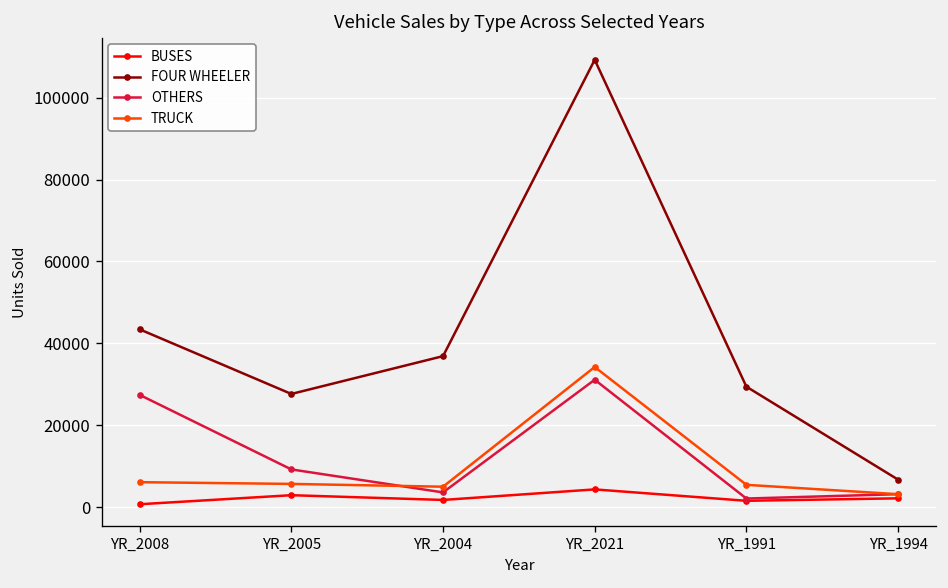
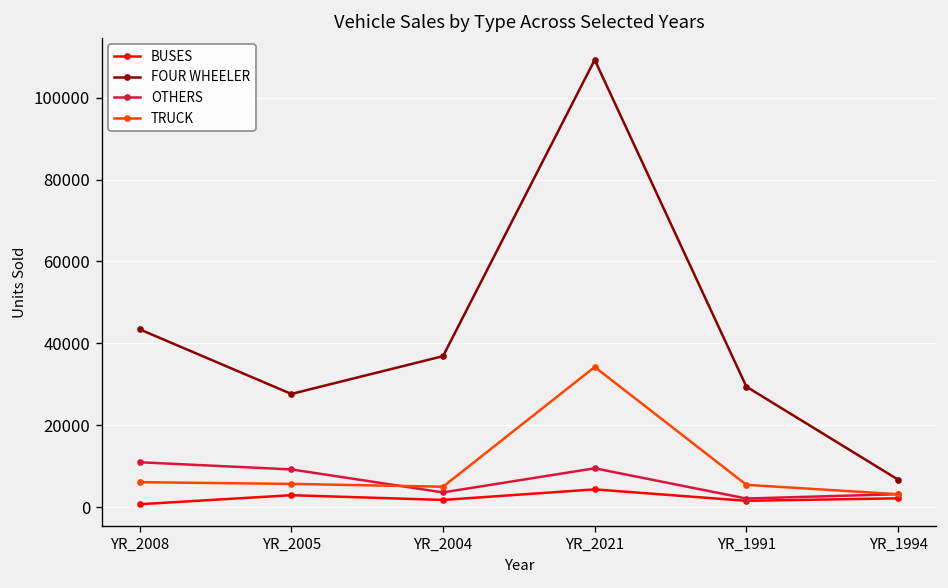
OTHERS, YR_2008: 27000 -> 11000
OTHERS, YR_2021: 31000 -> 9000
